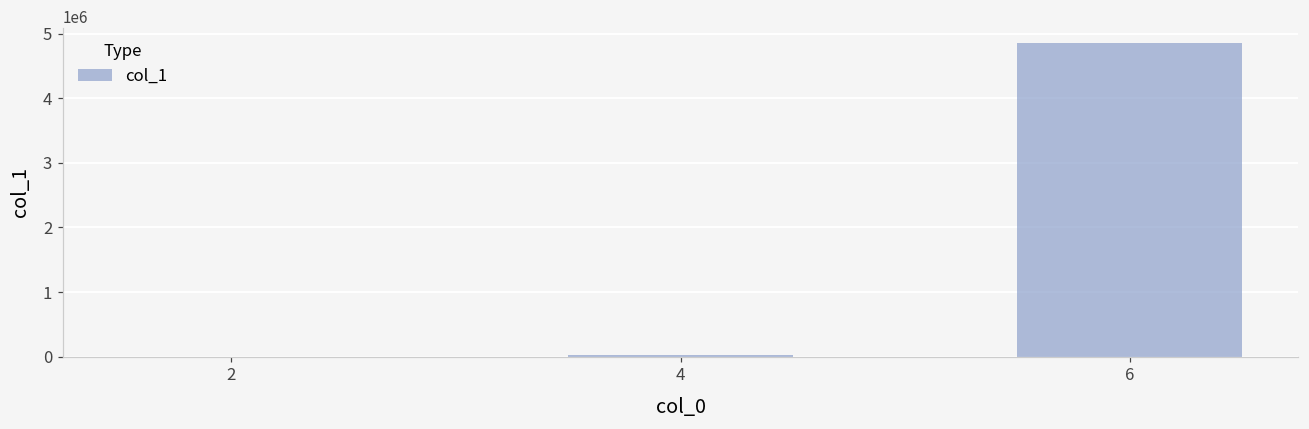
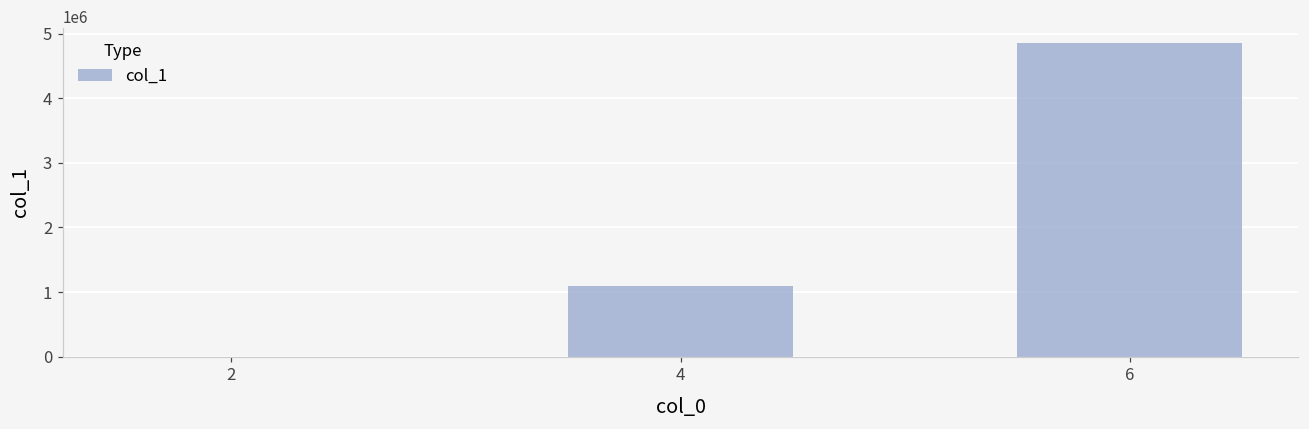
4: 0 -> 1100000
